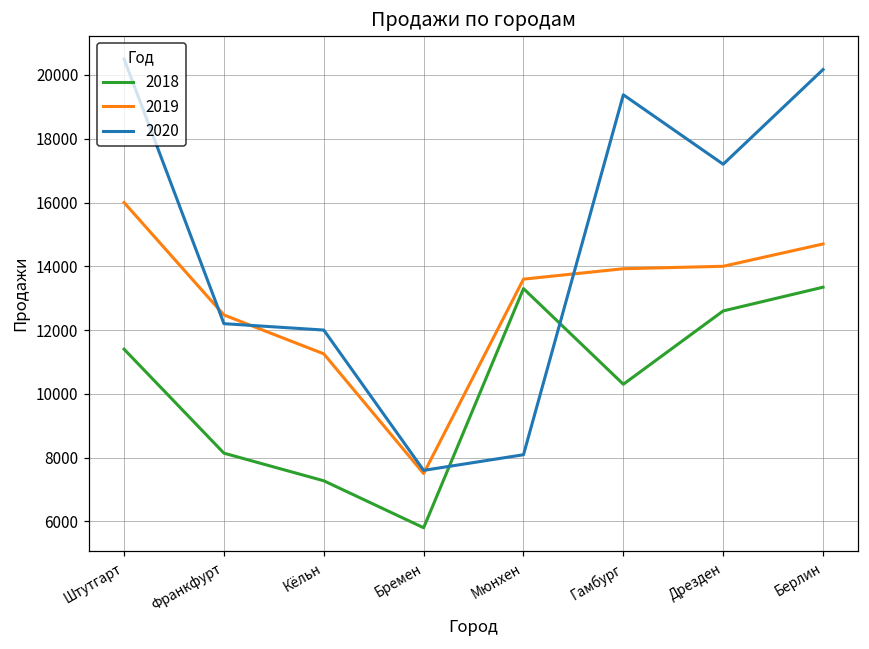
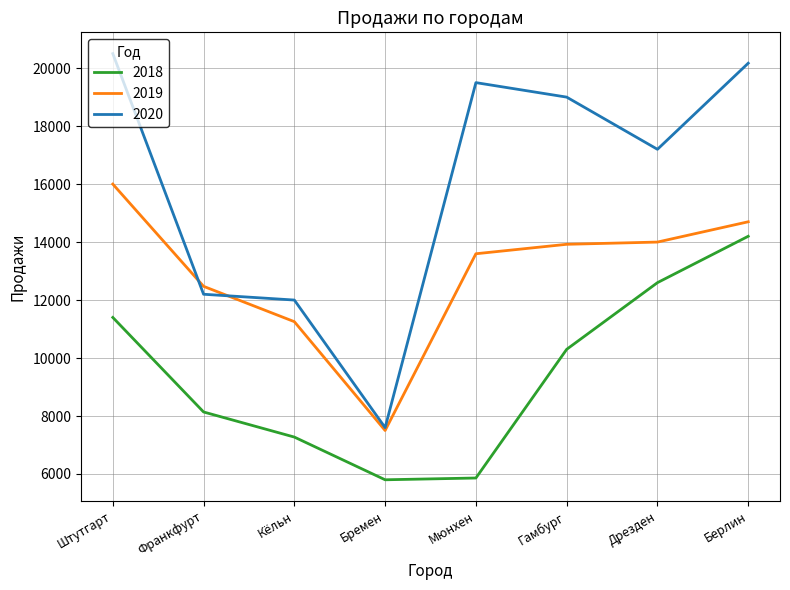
2018, Мюнхен: 13300 -> 5900
2020, Мюнхен: 8100 -> 19500
2020, Гамбург: 19400 -> 19000
2018, Берлин: 13300 -> 14200
